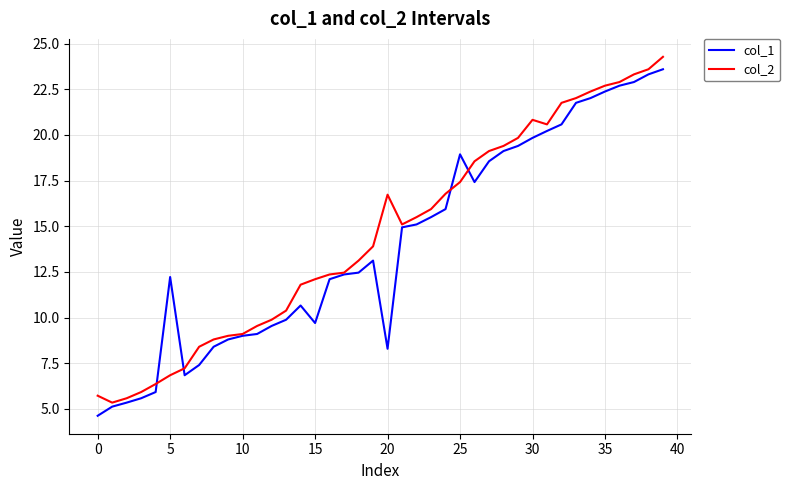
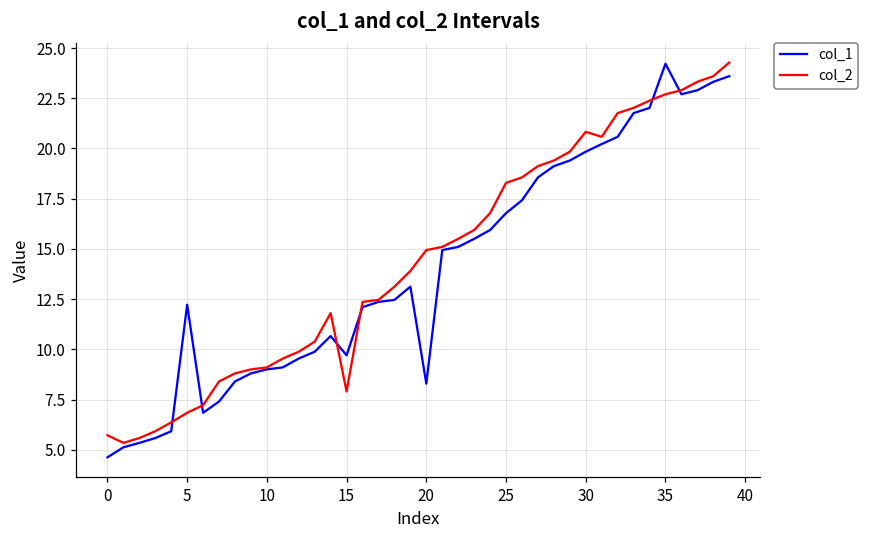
col_2, 15: 12.1 -> 7.9
col_2, 20: 16.7 -> 14.9
col_1, 25: 18.9 -> 16.8
col_2, 25: 17.4 -> 18.3
col_1, 35: 22.4 -> 24.2
